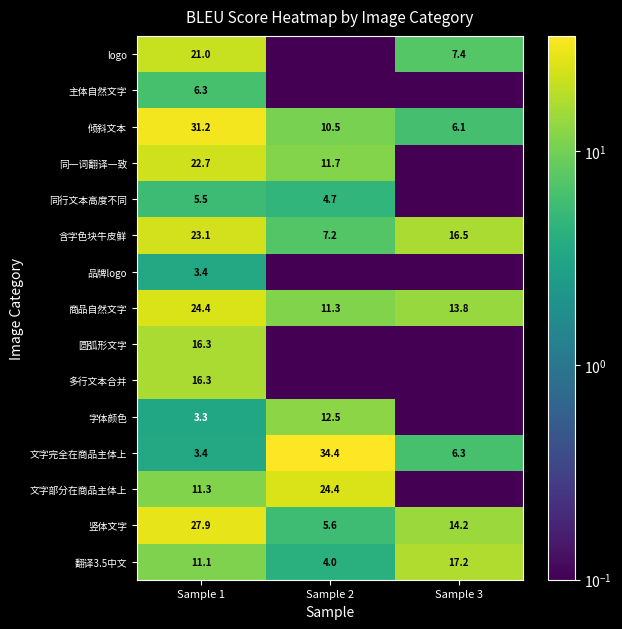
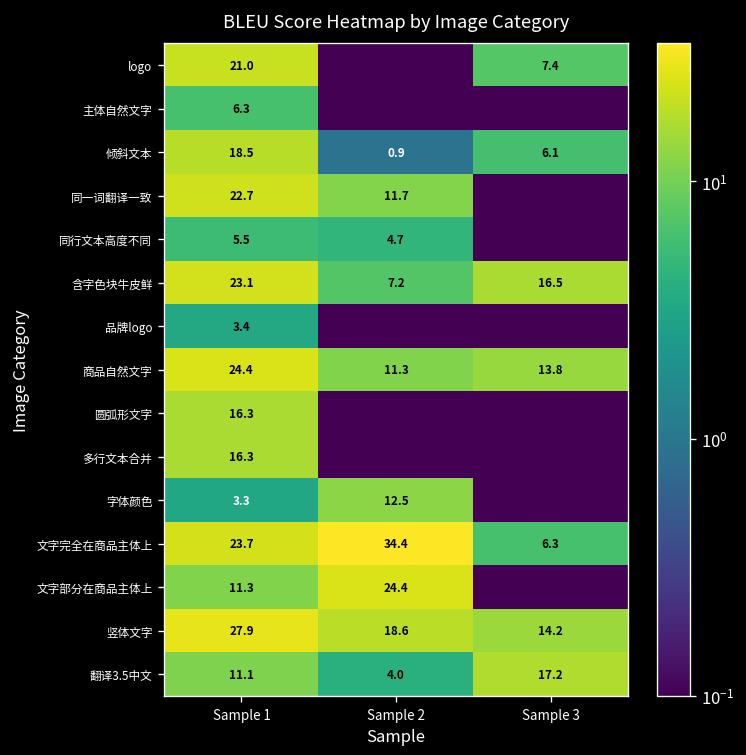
倾斜文本, Sample 1: 31.2 -> 18.5
倾斜文本, Sample 2: 10.5 -> 0.9
文字完全在商品主体上, Sample 1: 3.4 -> 23.7
竖体文字, Sample 2: 5.6 -> 18.6
